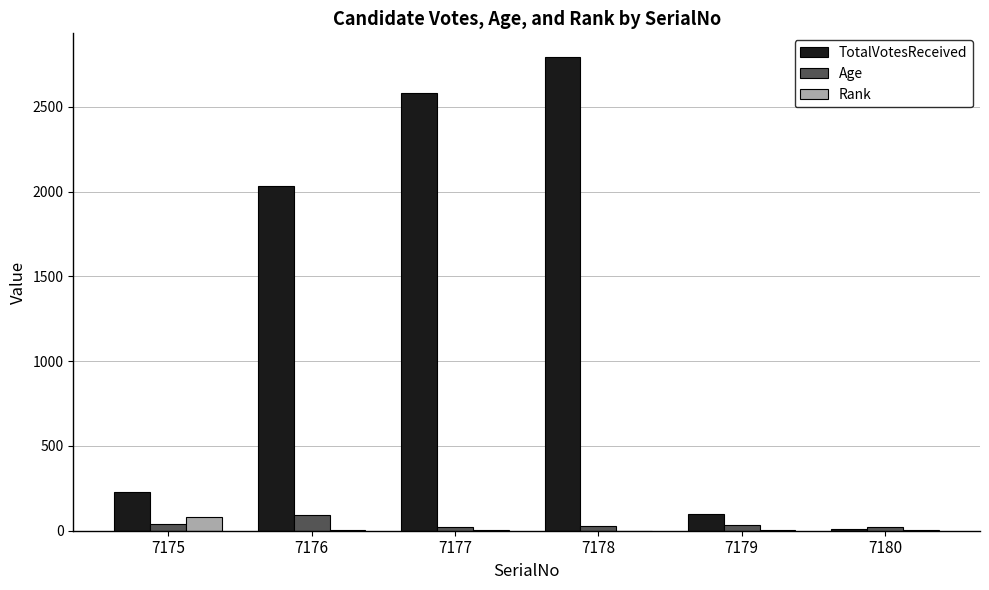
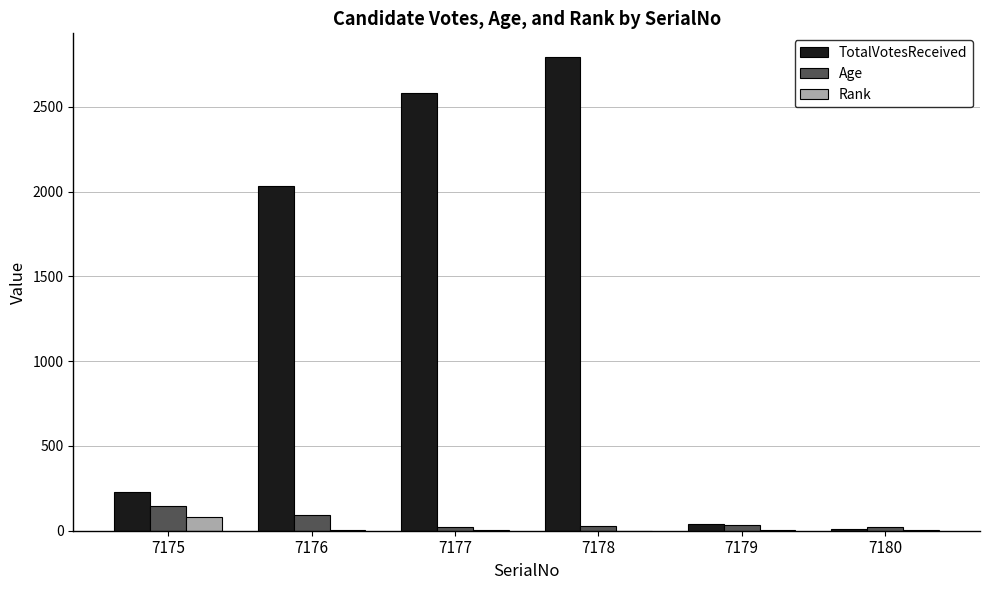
Age, 7175: 40 -> 140
TotalVotesReceived, 7179: 100 -> 40
